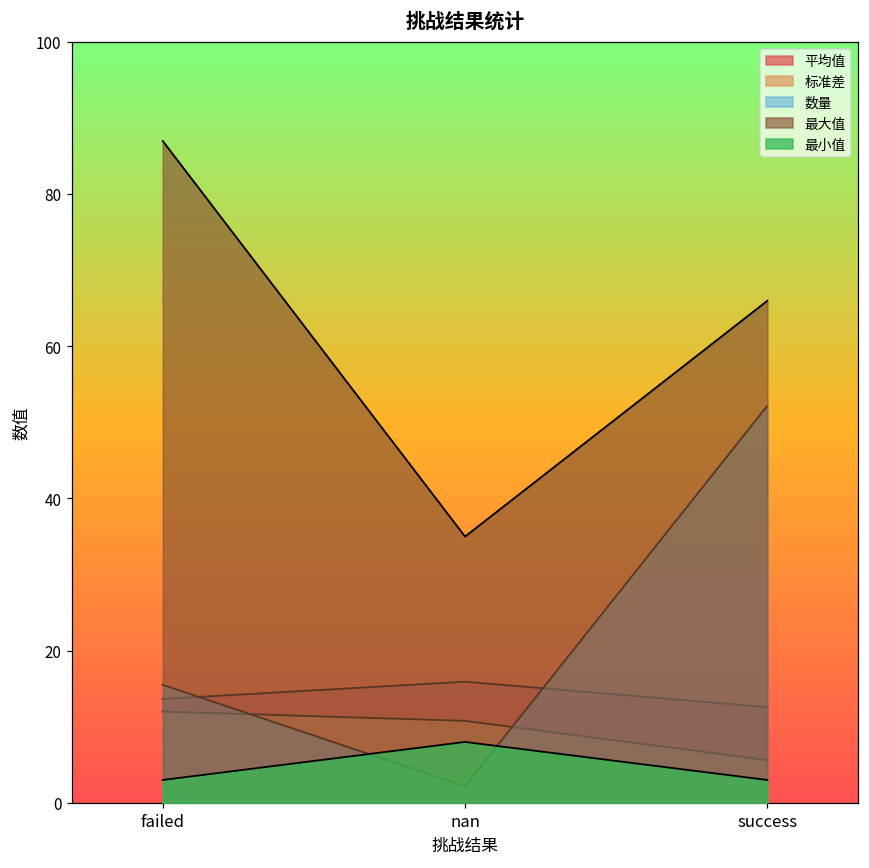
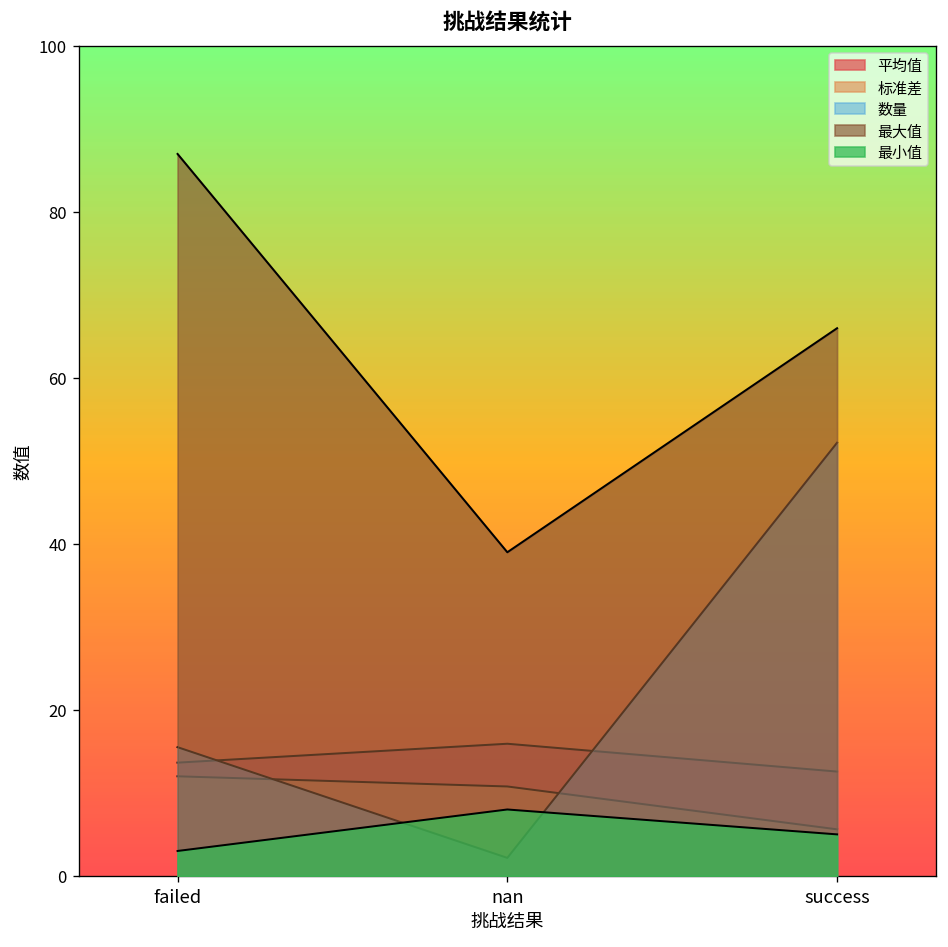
最大值, nan: 35 -> 39
最小值, success: 3 -> 5
